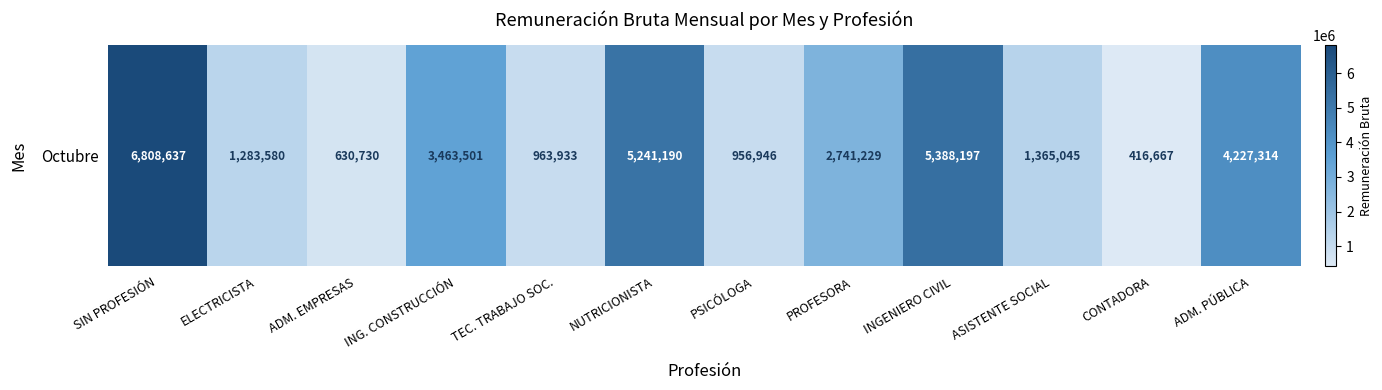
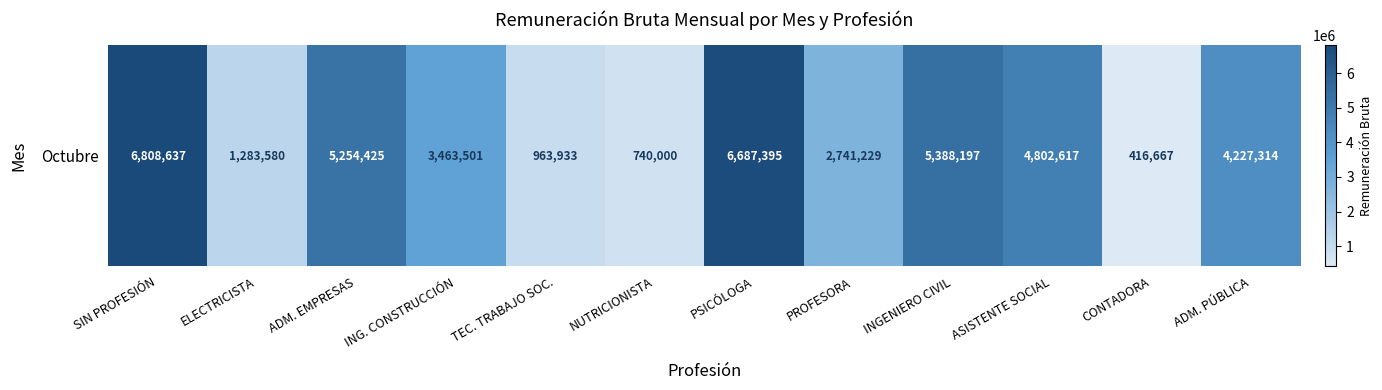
Octubre, ADM. EMPRESAS: 630,730 -> 5,254,425
Octubre, NUTRICIONISTA: 5,241,190 -> 740,000
Octubre, PSICÓLOGA: 956,946 -> 6,687,395
Octubre, ASISTENTE SOCIAL: 1,365,045 -> 4,802,617
